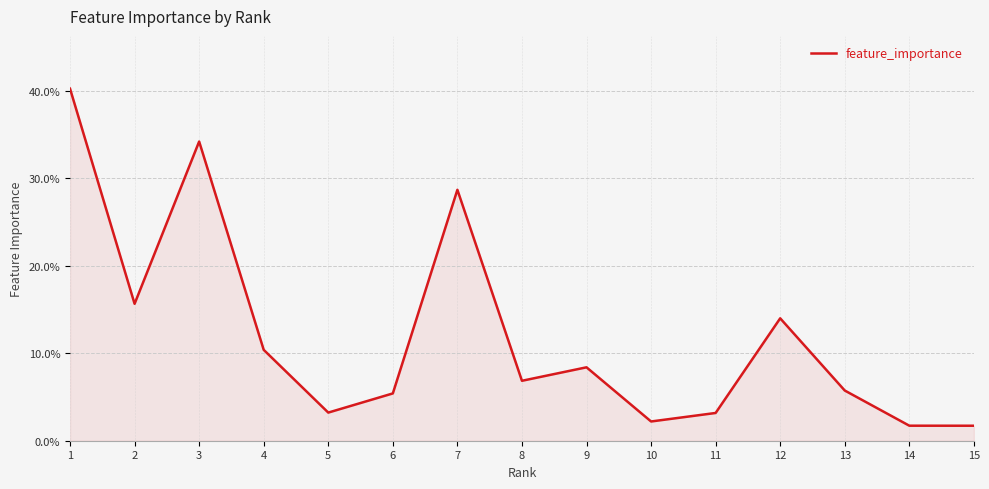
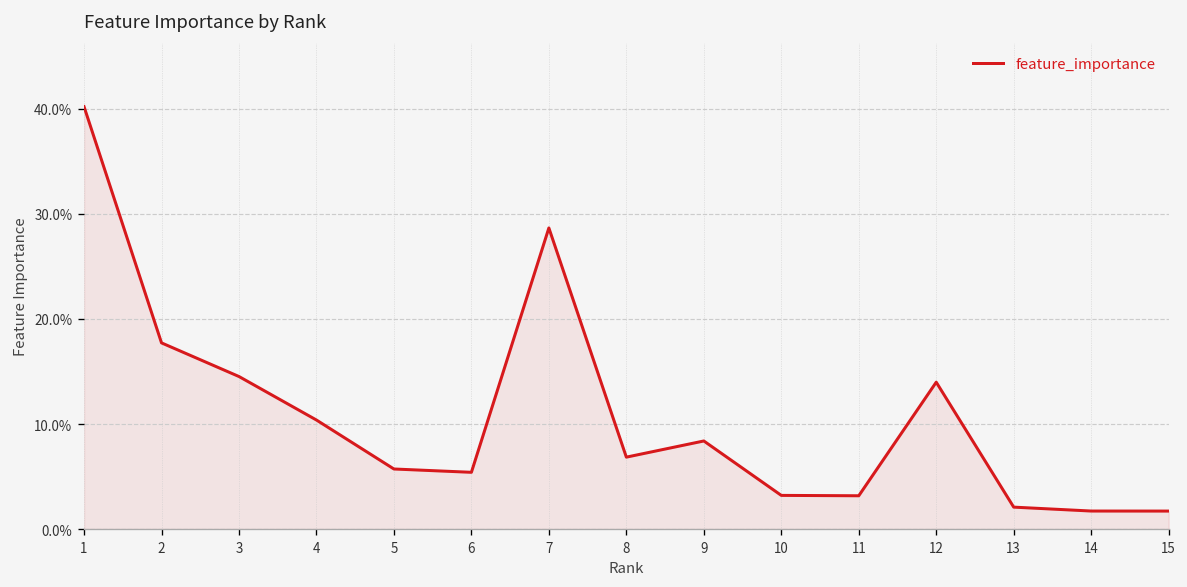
2: 16% -> 18%
3: 34% -> 15%
5: 3% -> 6%
10: 2% -> 3%
13: 6% -> 2%
